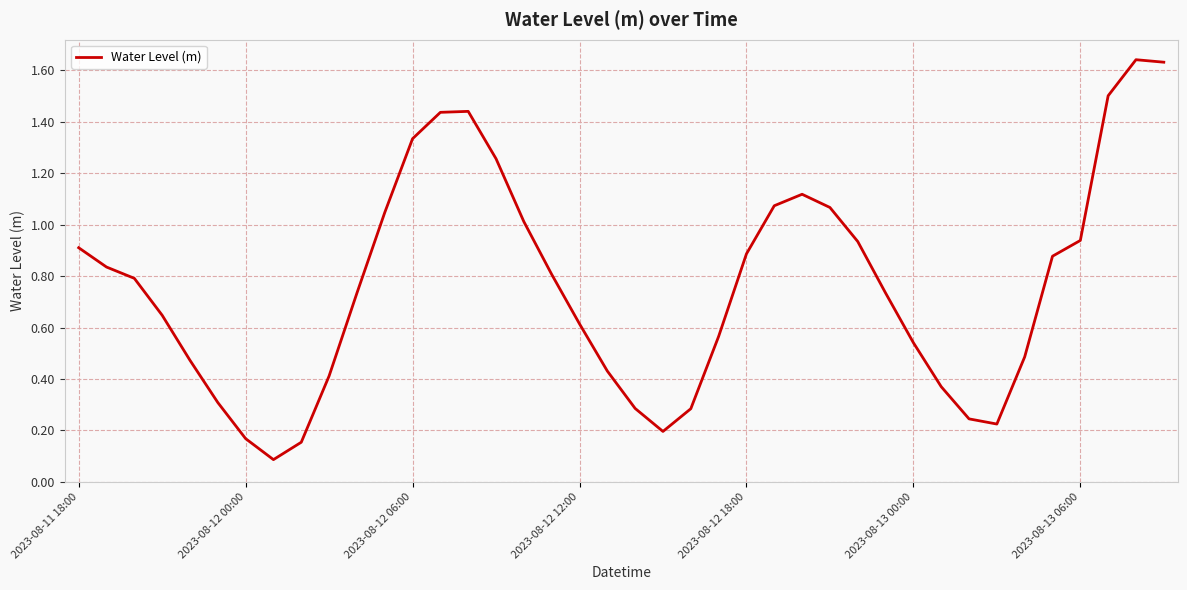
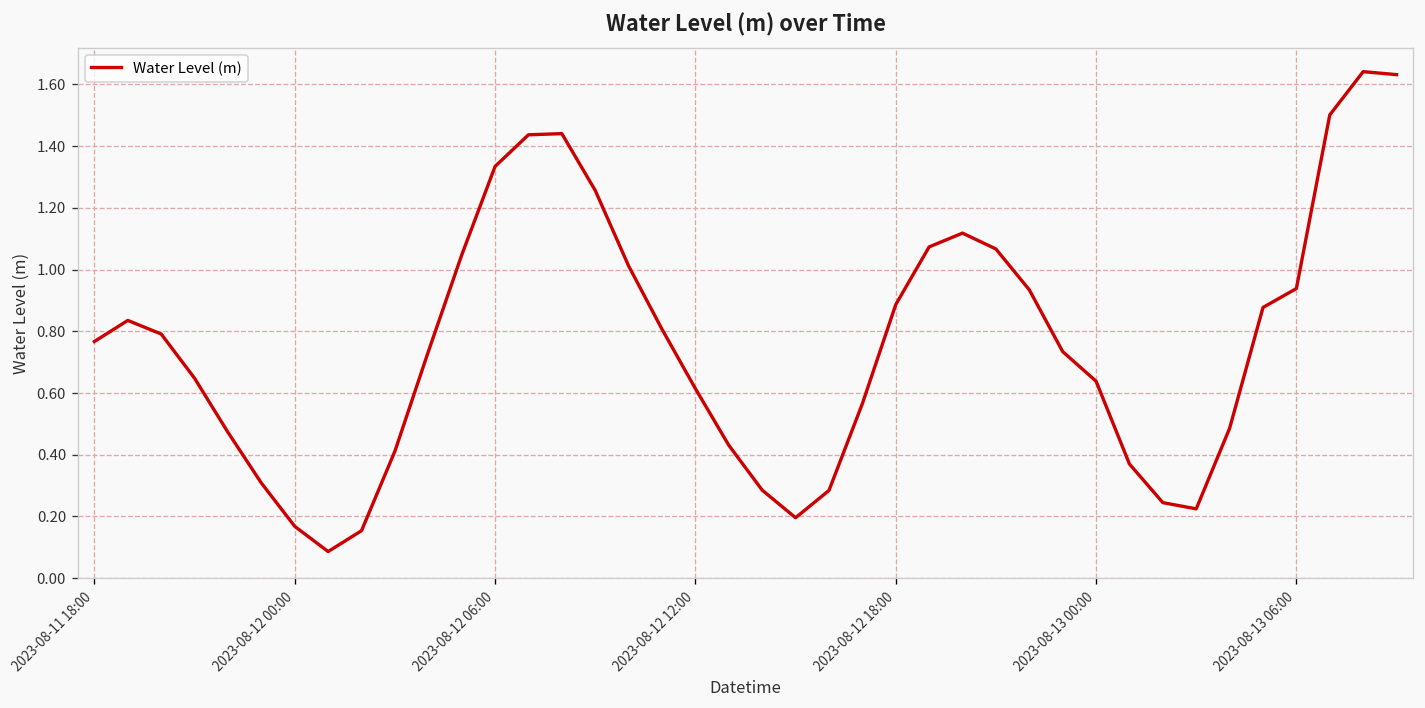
2023-08-11 18:00: 0.91 -> 0.77
2023-08-13 00:00: 0.54 -> 0.64
